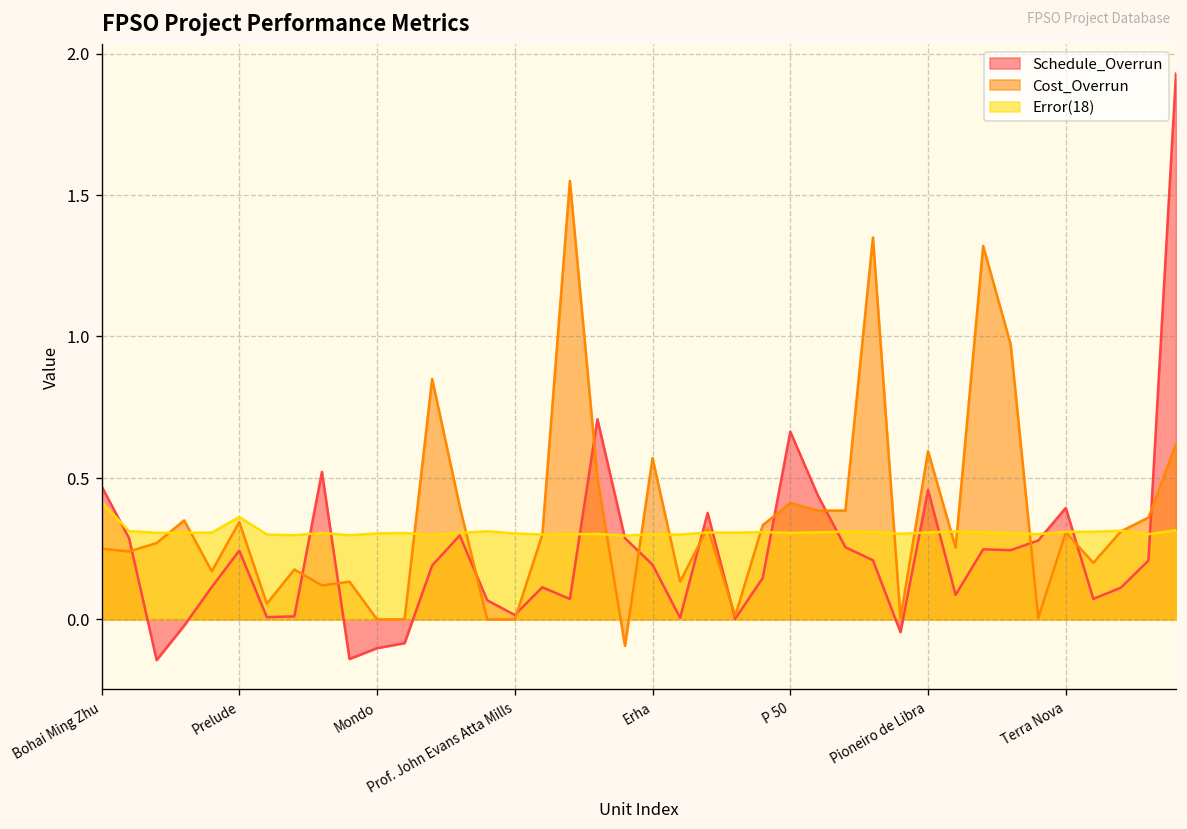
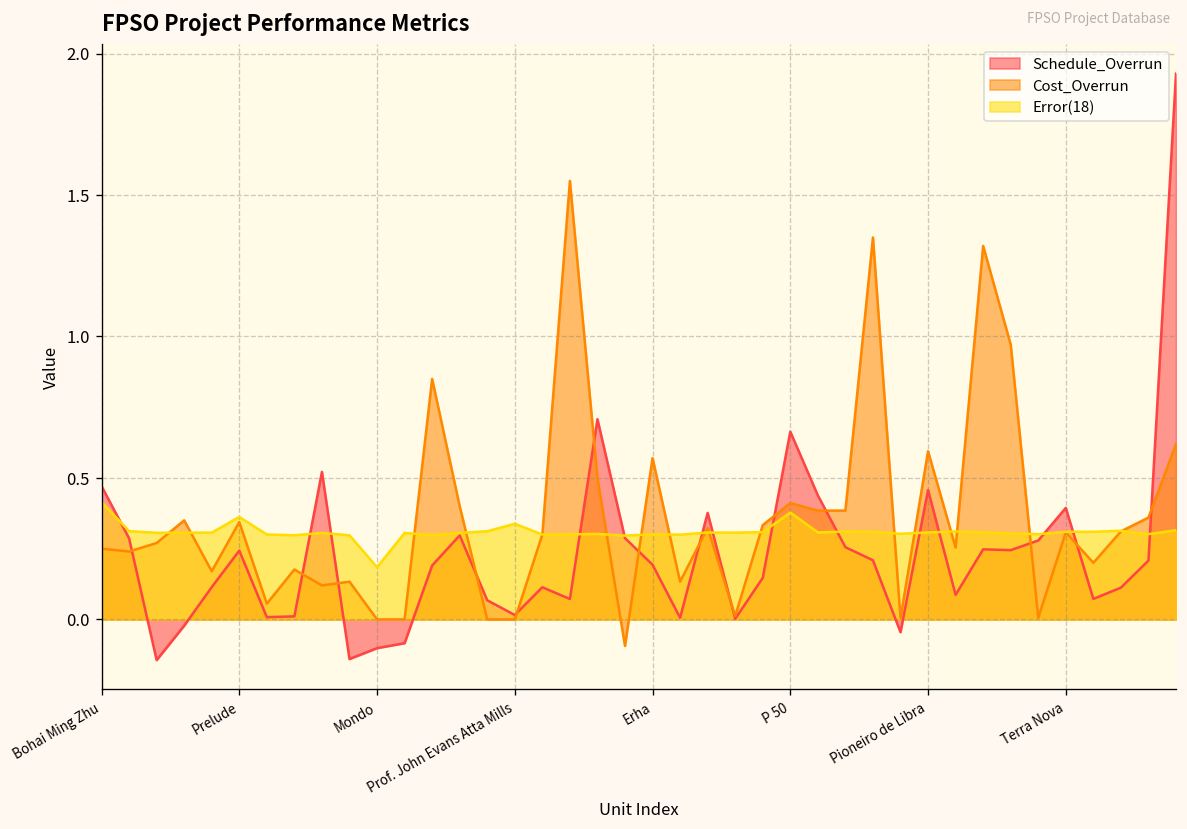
Error(18), Mondo: 0.30 -> 0.18
Error(18), Prof. John Evans Atta Mills: 0.30 -> 0.34
Error(18), P 50: 0.31 -> 0.38
